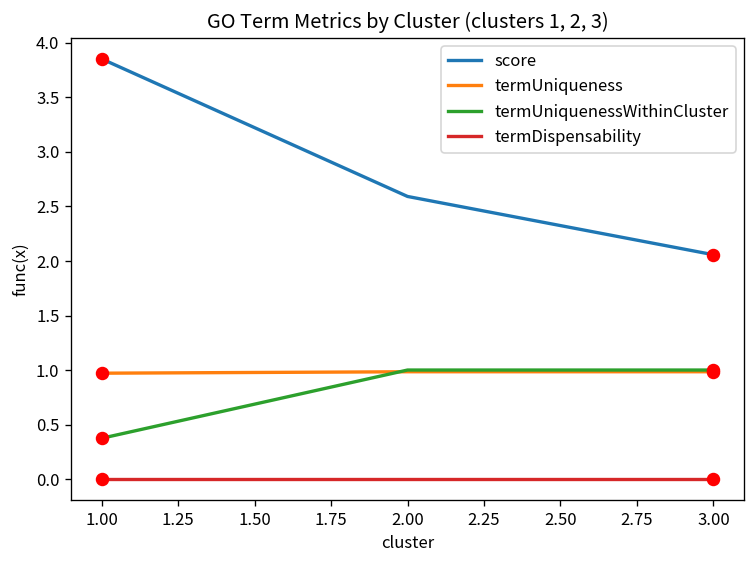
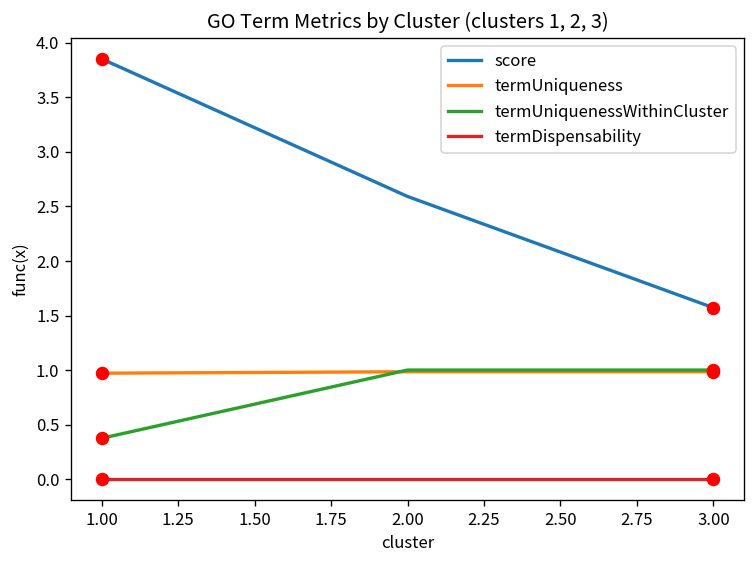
score, 3.00: 2.1 -> 1.6
